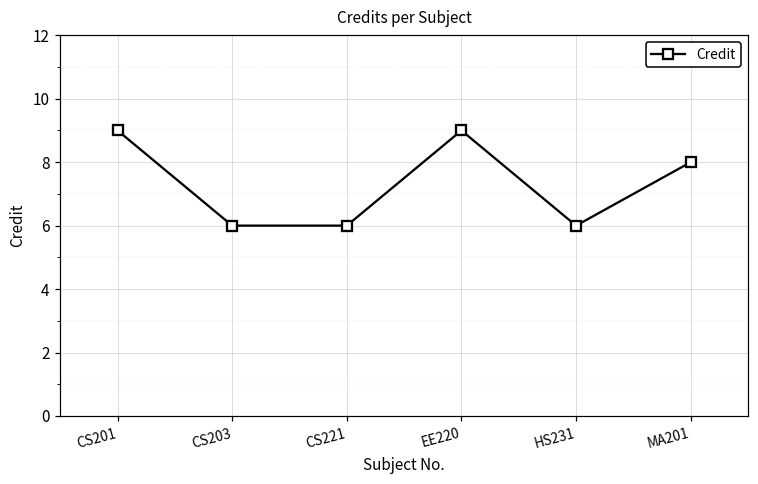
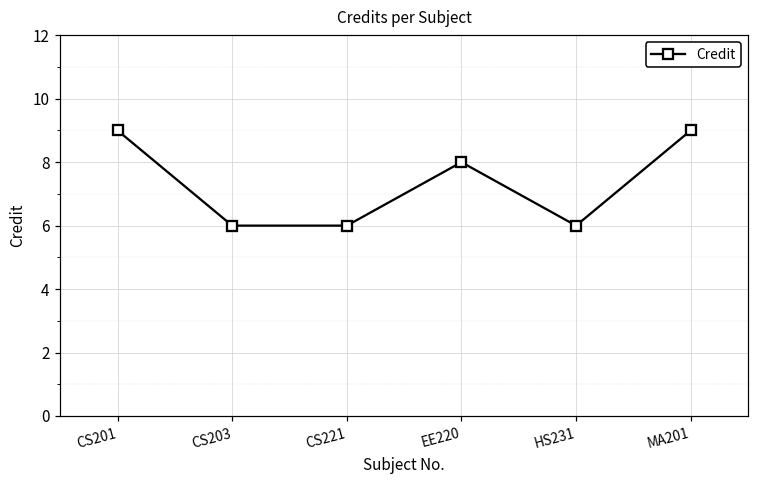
EE220: 9 -> 8
MA201: 8 -> 9
